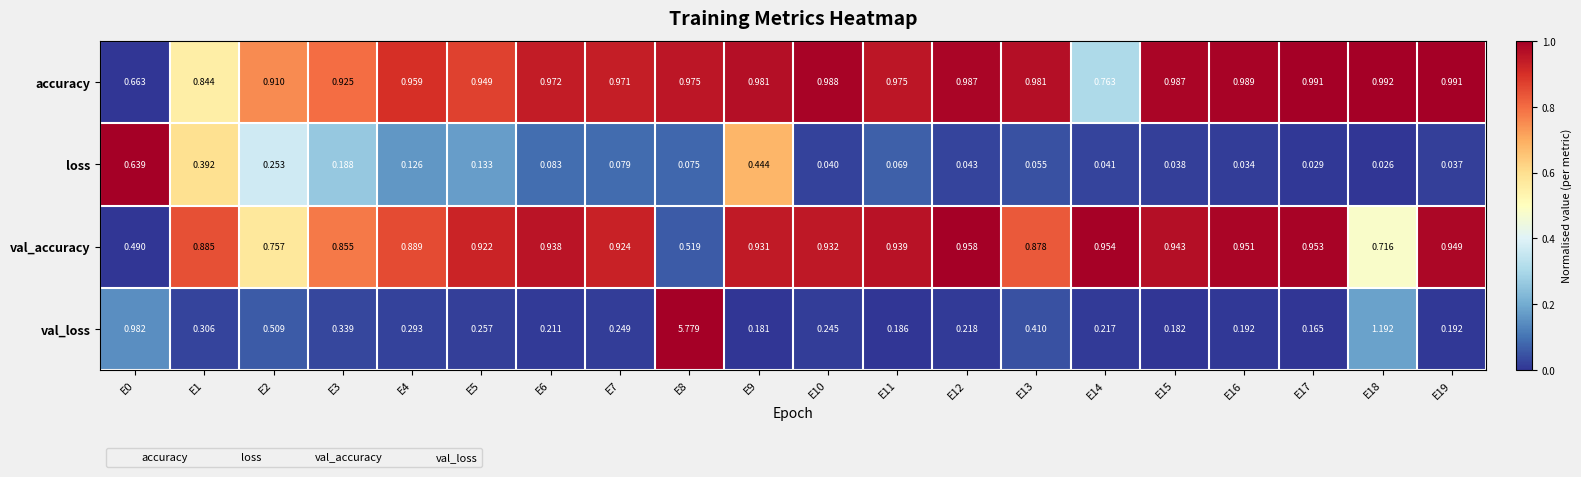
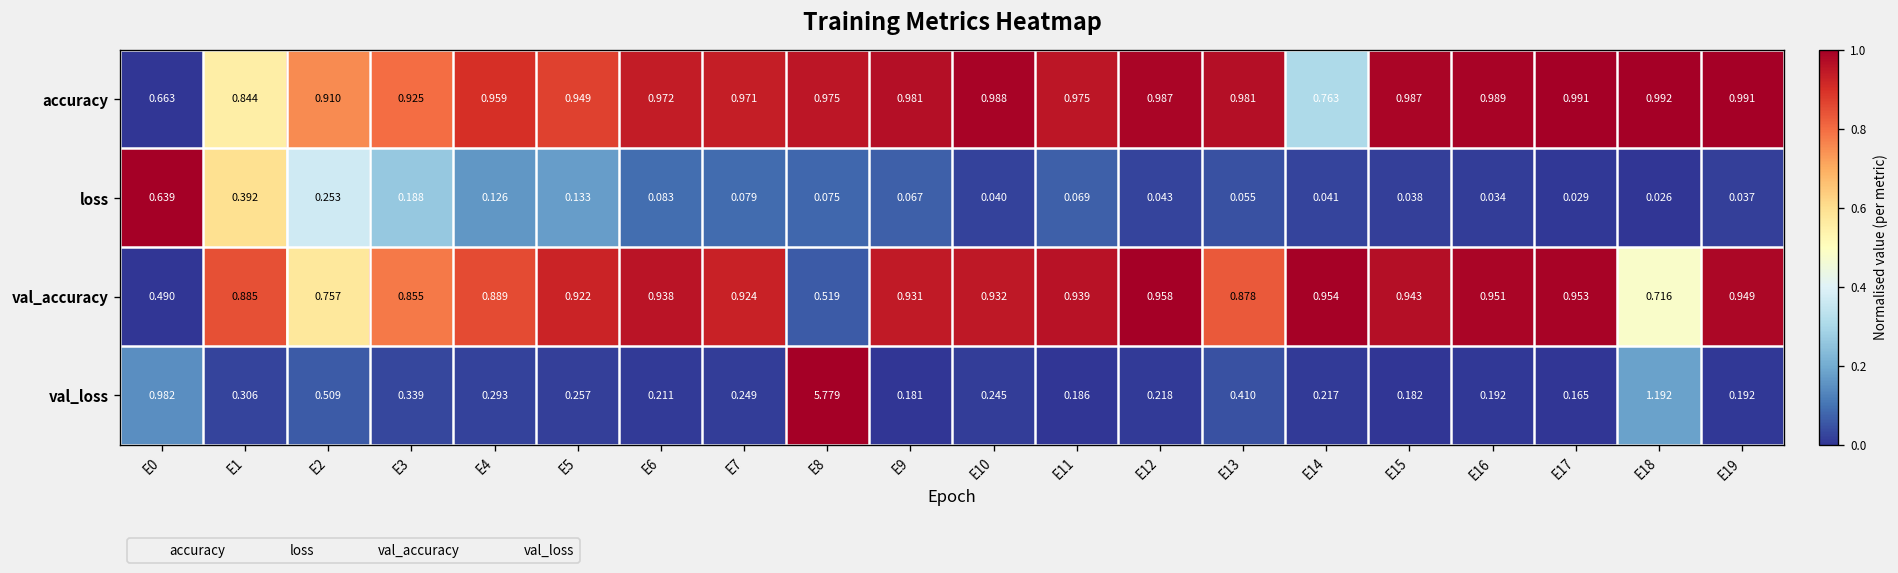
loss, E9: 0.444 -> 0.067
